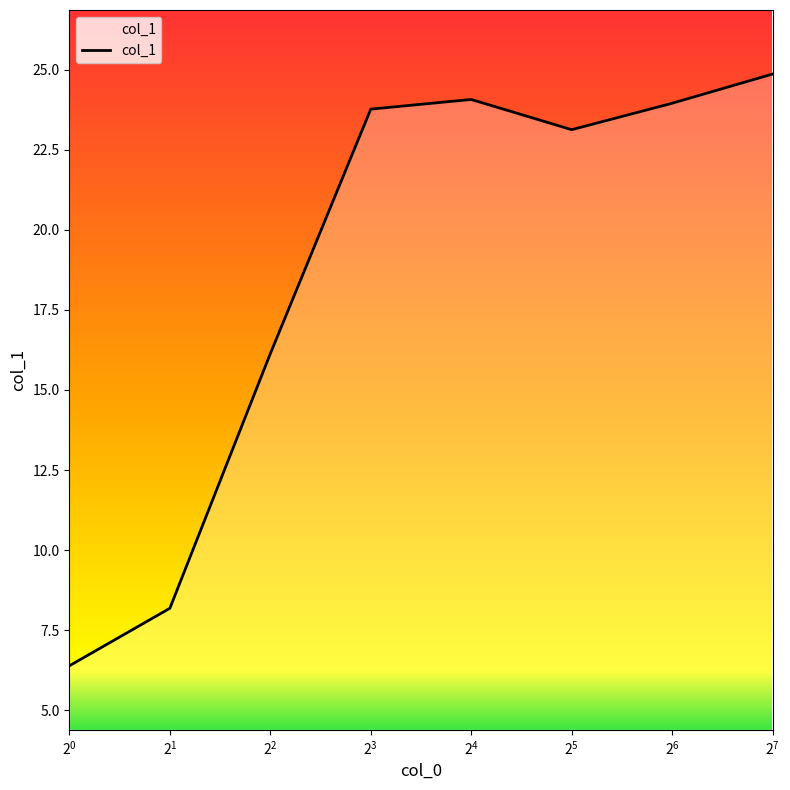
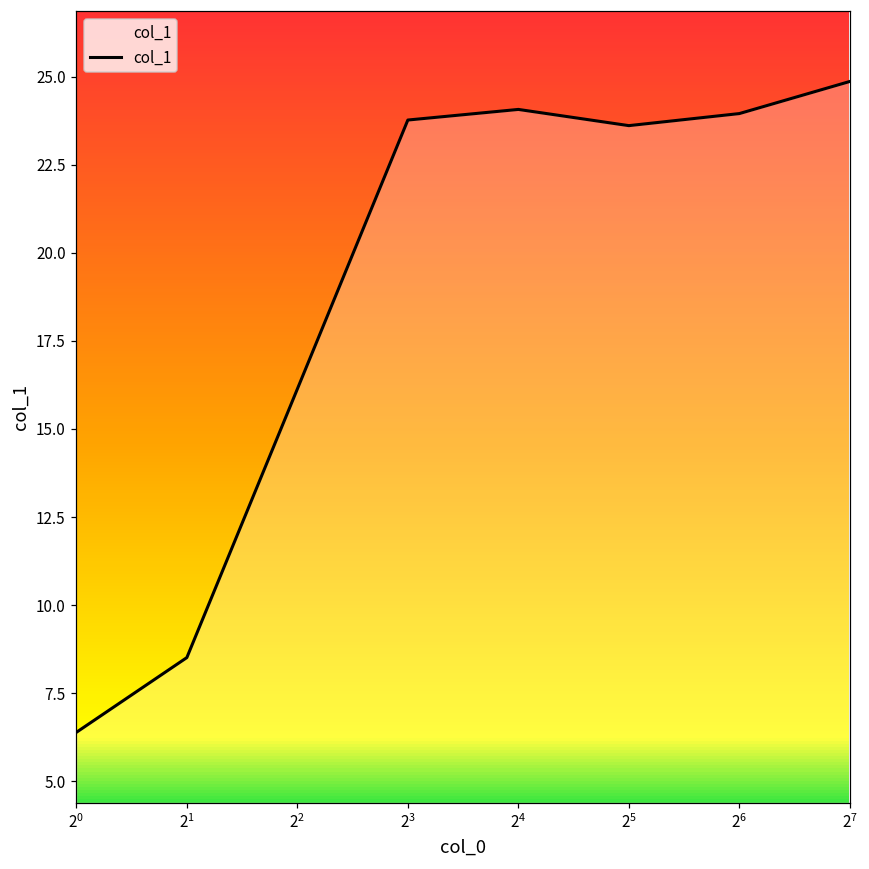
2^1: 8.2 -> 8.5
2^5: 23.1 -> 23.6
